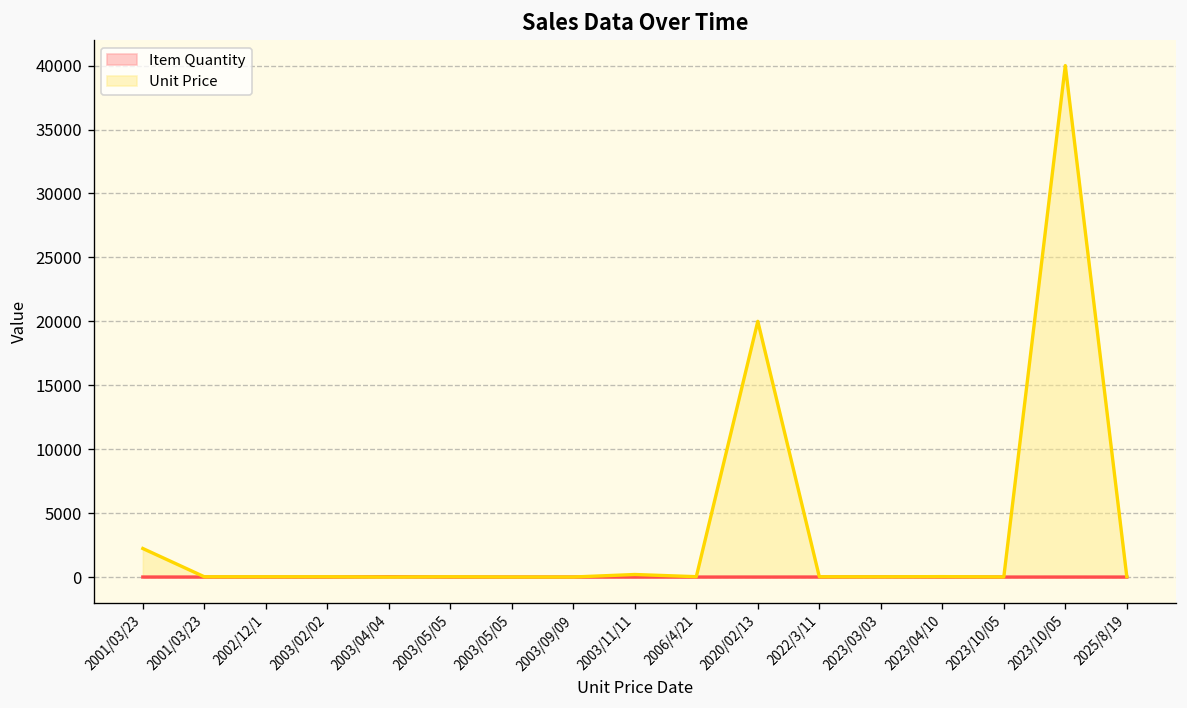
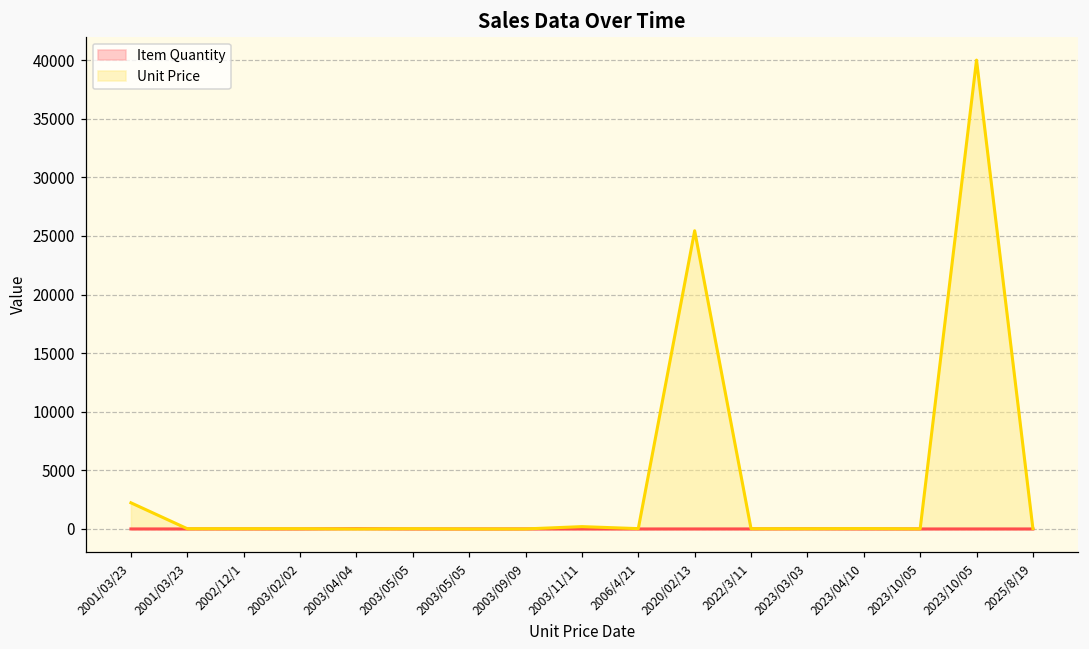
Unit Price, 2020/02/13: 20000 -> 25400
